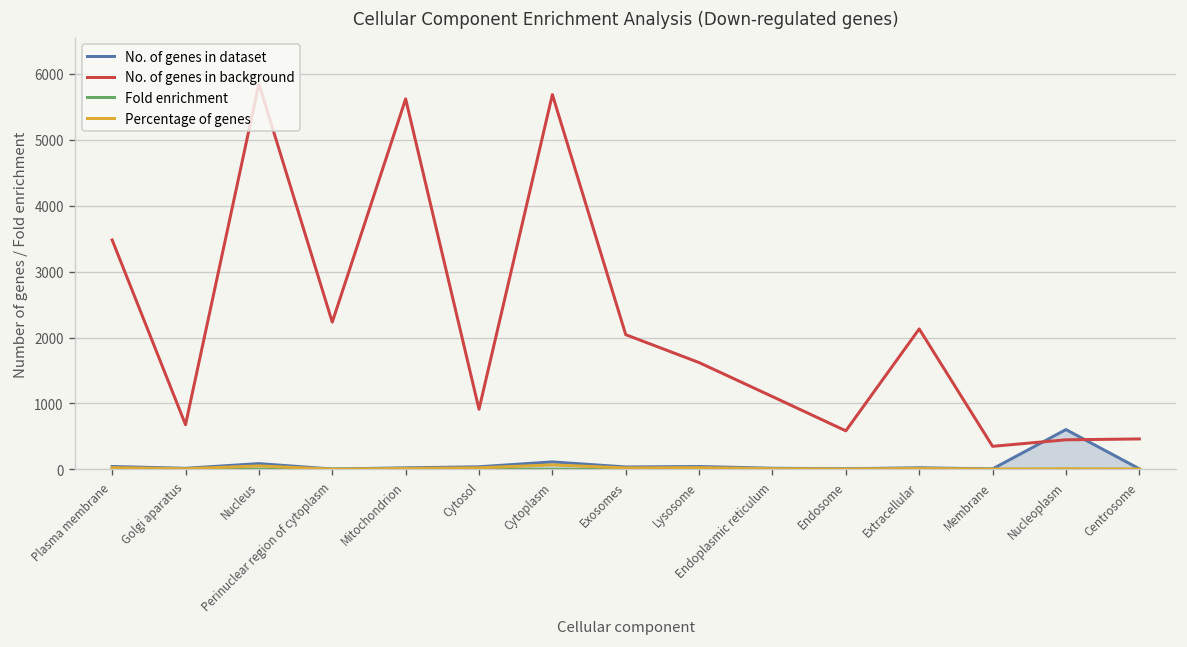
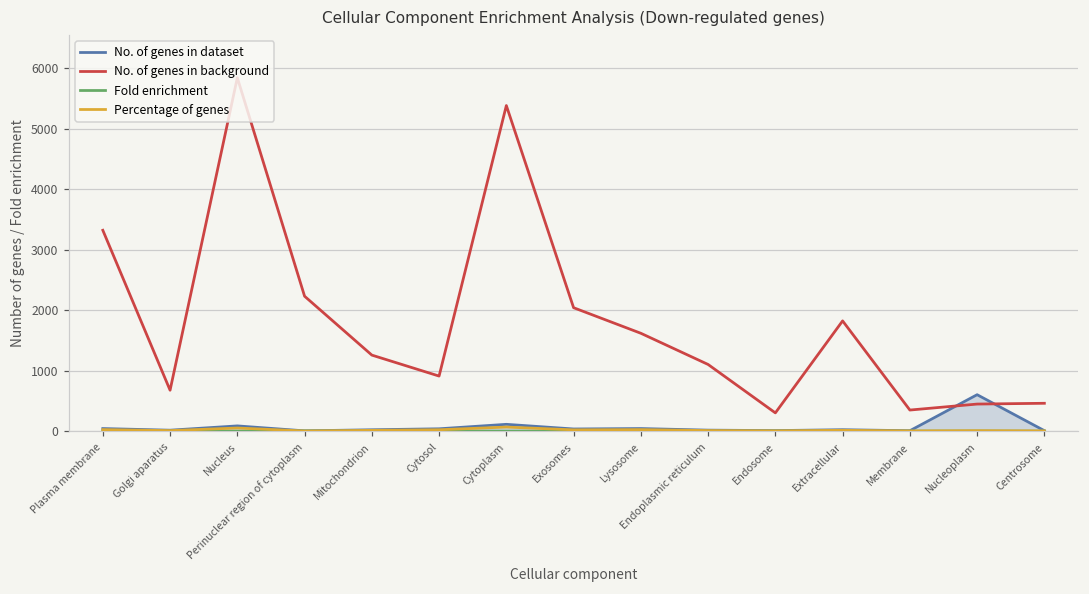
No. of genes in background, Plasma membrane: 3500 -> 3300
No. of genes in background, Mitochondrion: 5600 -> 1300
No. of genes in background, Cytoplasm: 5700 -> 5400
No. of genes in background, Endosome: 600 -> 300
No. of genes in background, Extracellular: 2100 -> 1800
